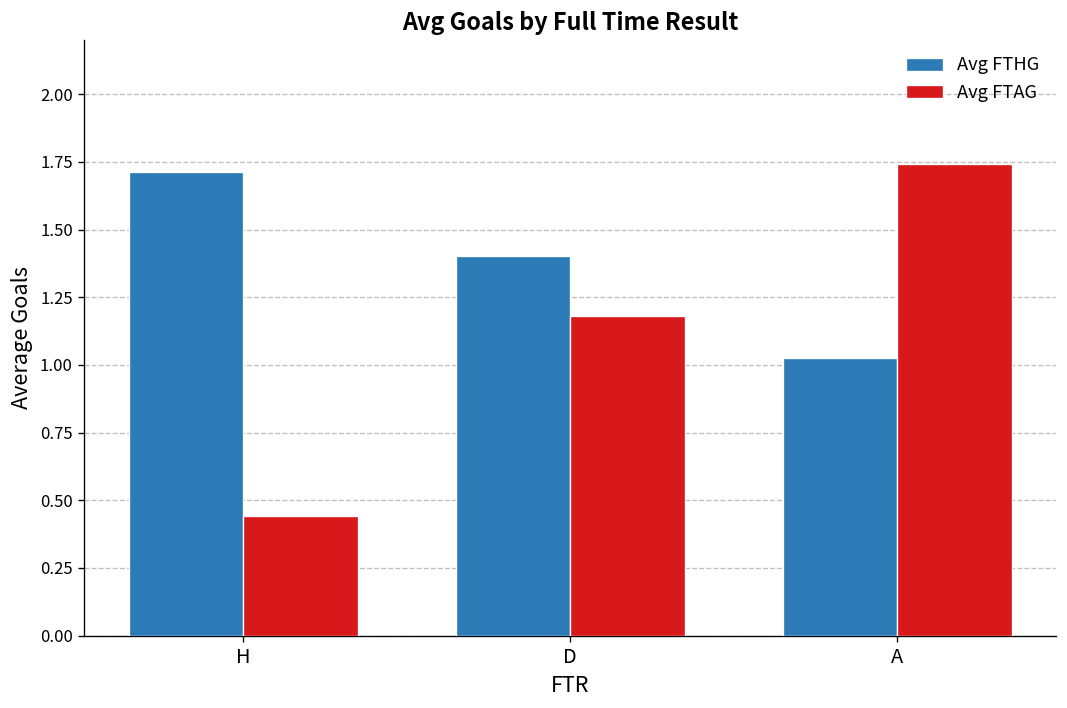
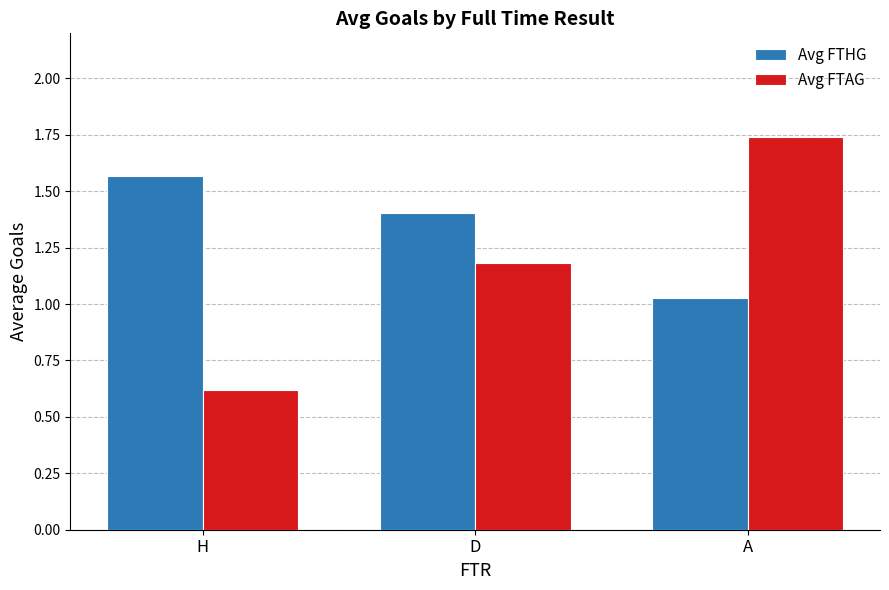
Avg FTHG, H: 1.71 -> 1.57
Avg FTAG, H: 0.44 -> 0.62
